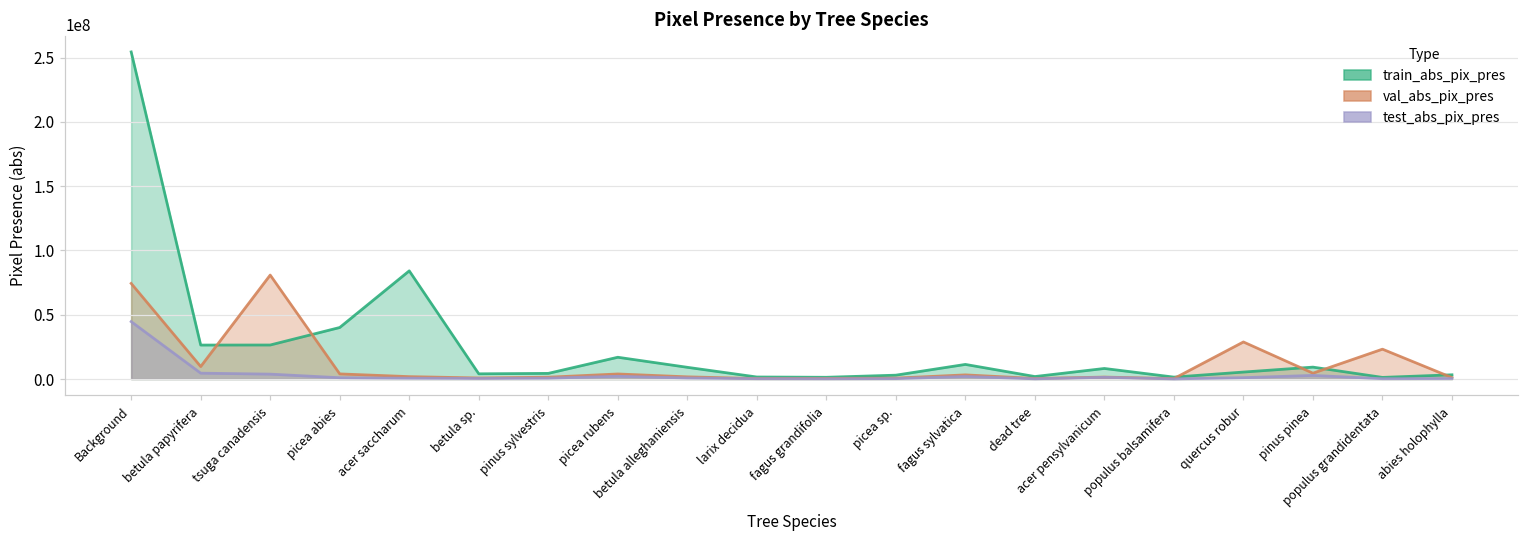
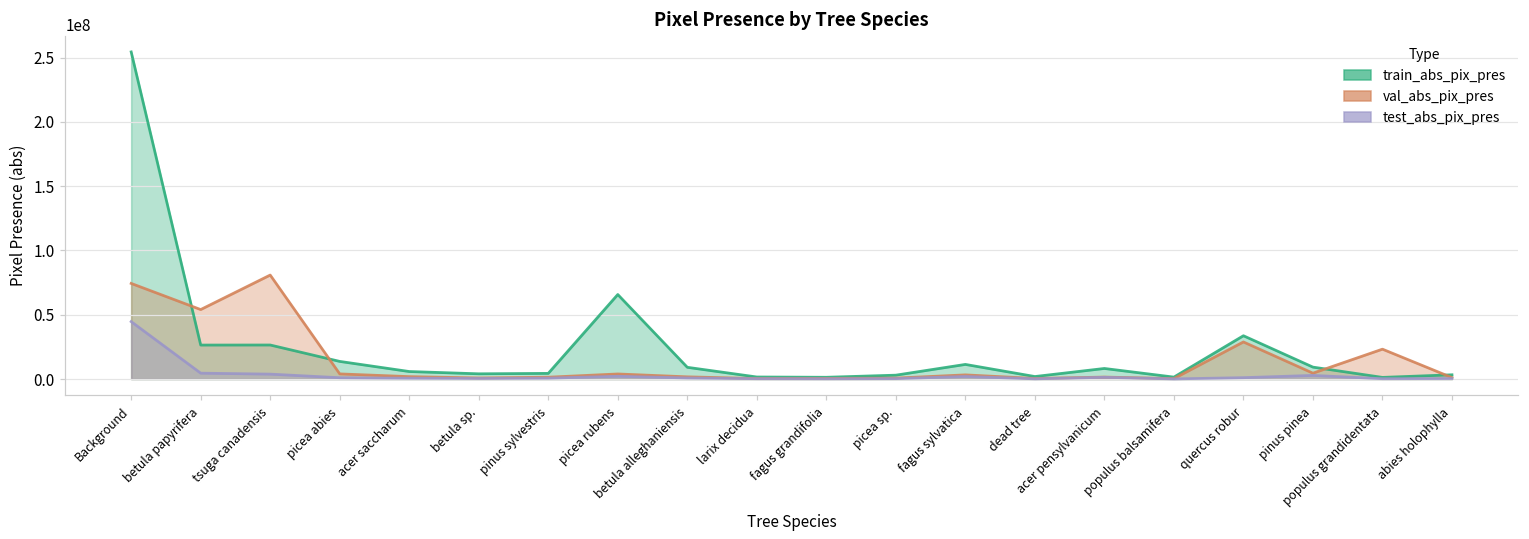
val_abs_pix_pres, betula papyrifera: 10000000 -> 54000000
train_abs_pix_pres, picea abies: 40000000 -> 14000000
train_abs_pix_pres, acer saccharum: 84000000 -> 6000000
train_abs_pix_pres, picea rubens: 17000000 -> 66000000
train_abs_pix_pres, quercus robur: 5000000 -> 34000000
